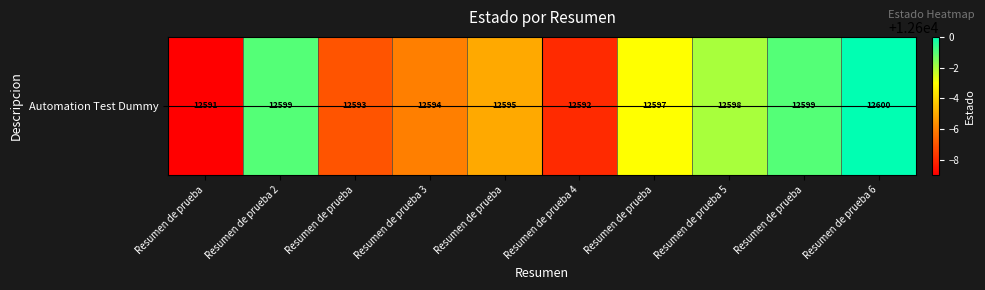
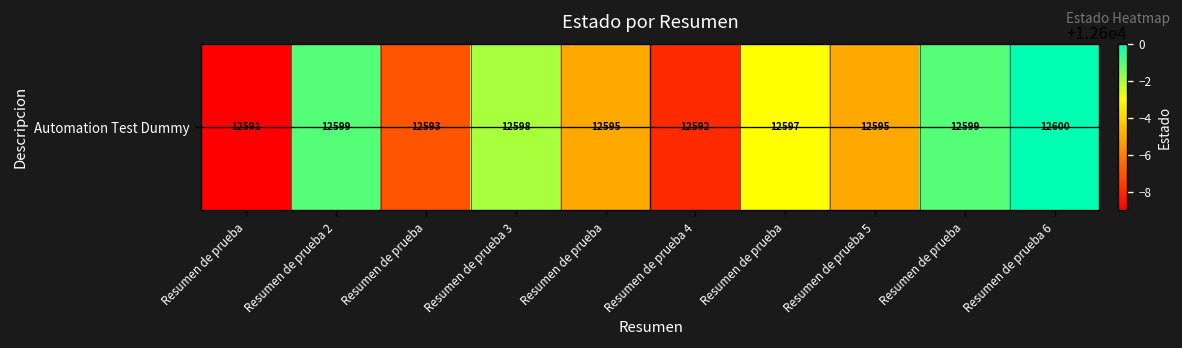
Automation Test Dummy, Resumen de prueba 3: 12594 -> 12598
Automation Test Dummy, Resumen de prueba 5: 12598 -> 12595
